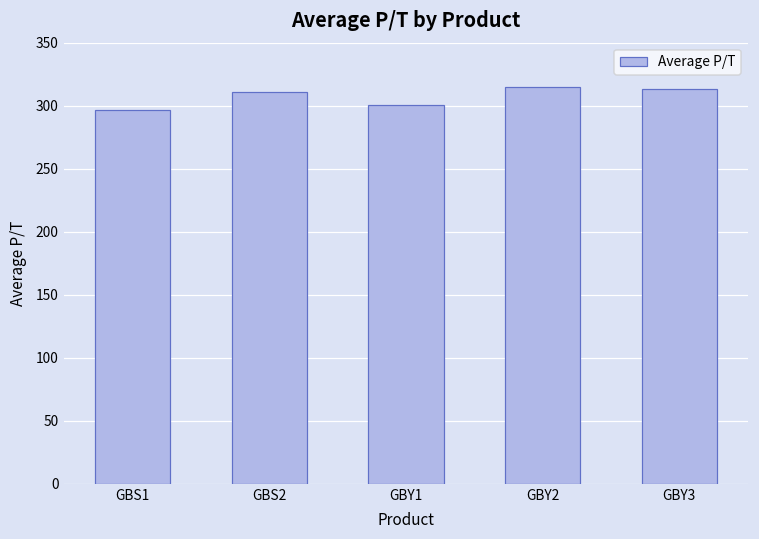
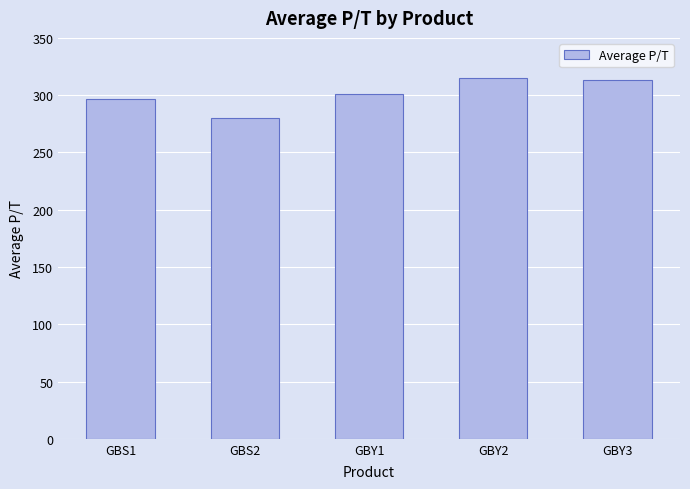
GBS2: 311 -> 280
